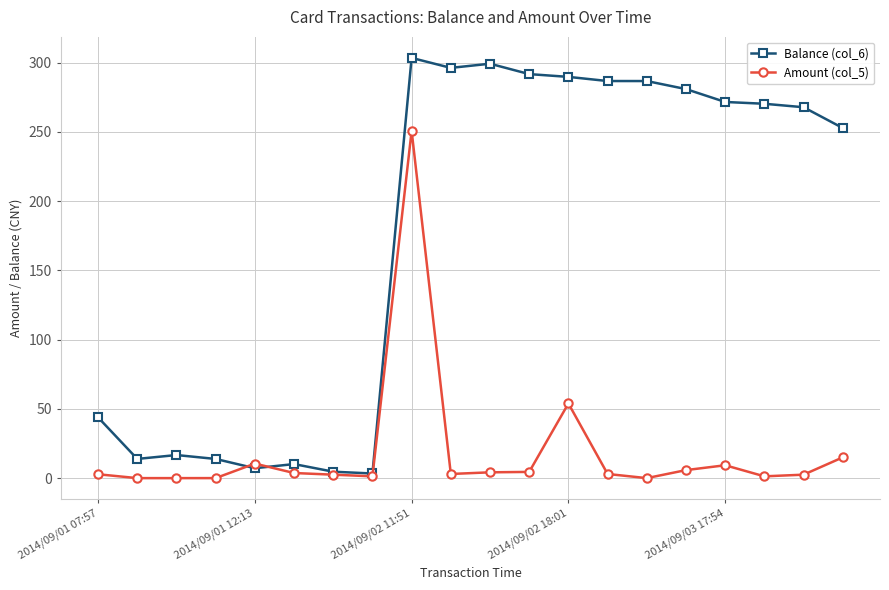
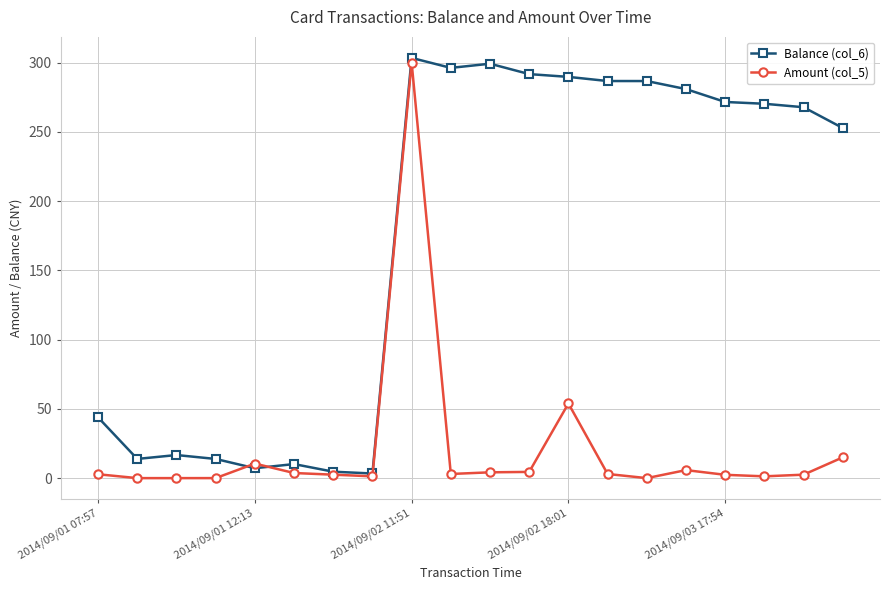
Amount (col_5), 2014/09/02 11:51: 251 -> 300
Amount (col_5), 2014/09/03 17:54: 9 -> 2
